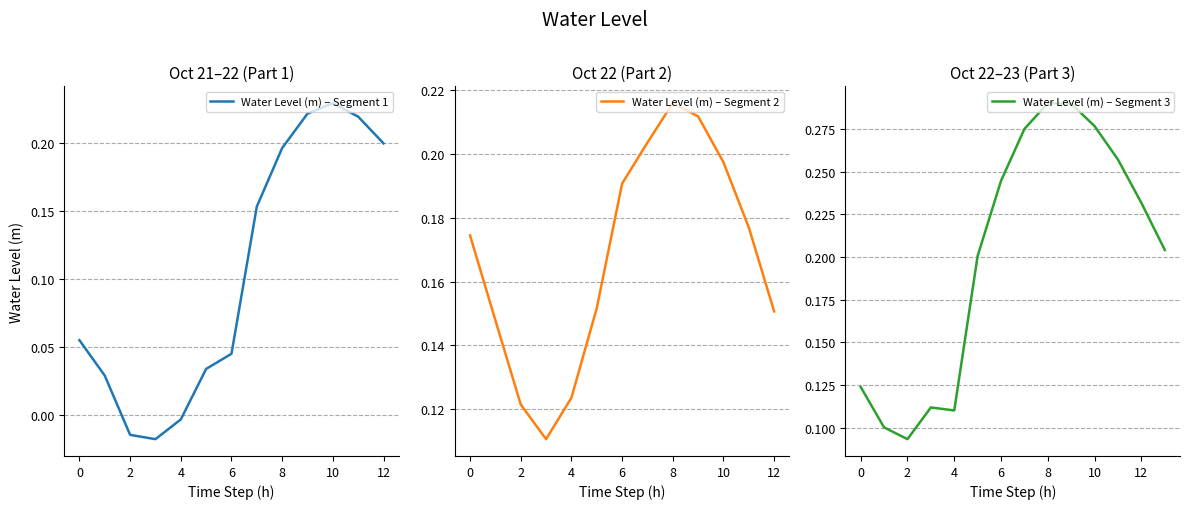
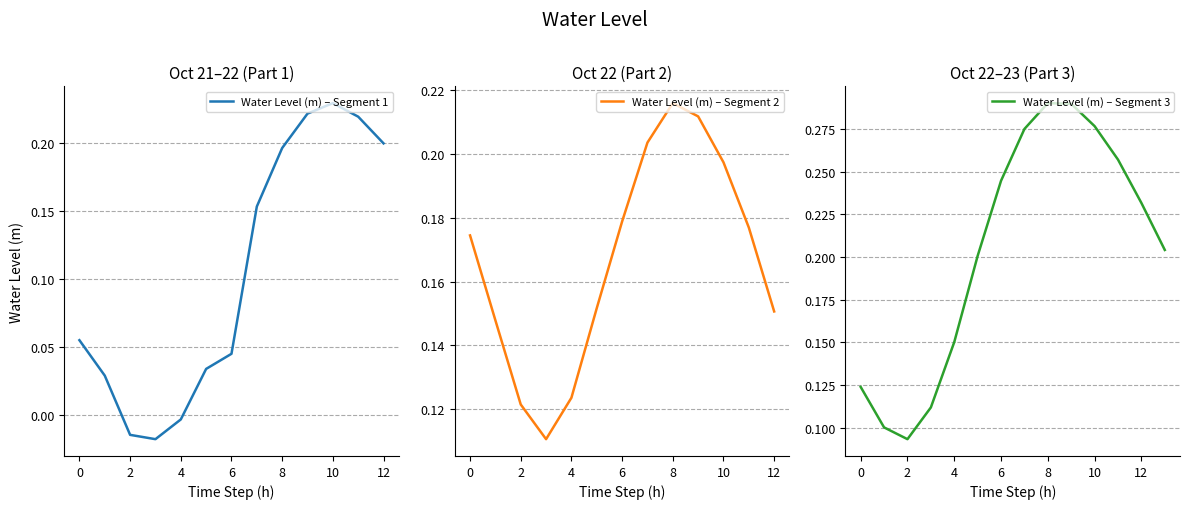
Oct 22 (Part 2), 6: 0.191 -> 0.179
Oct 22–23 (Part 3), 4: 0.110 -> 0.150
